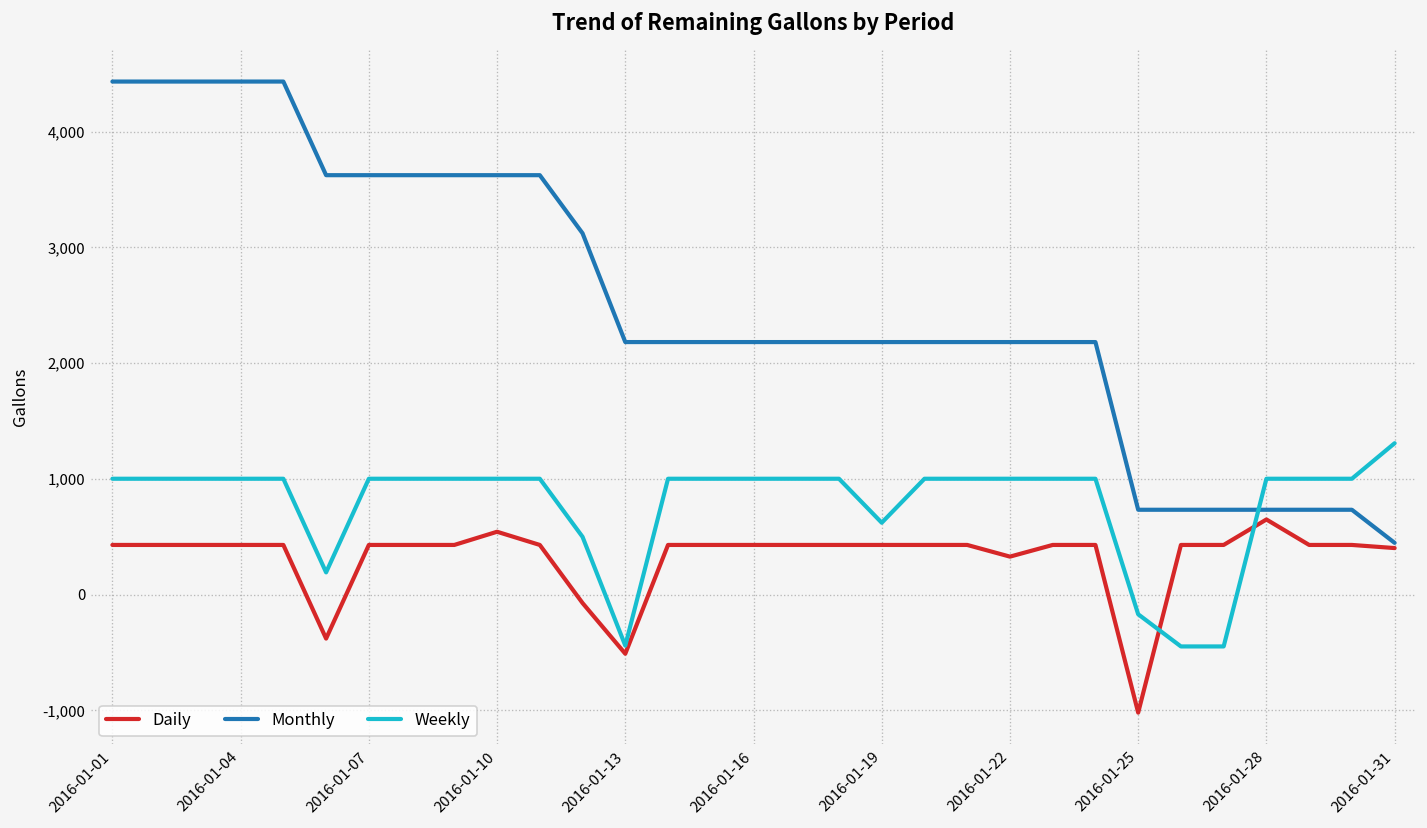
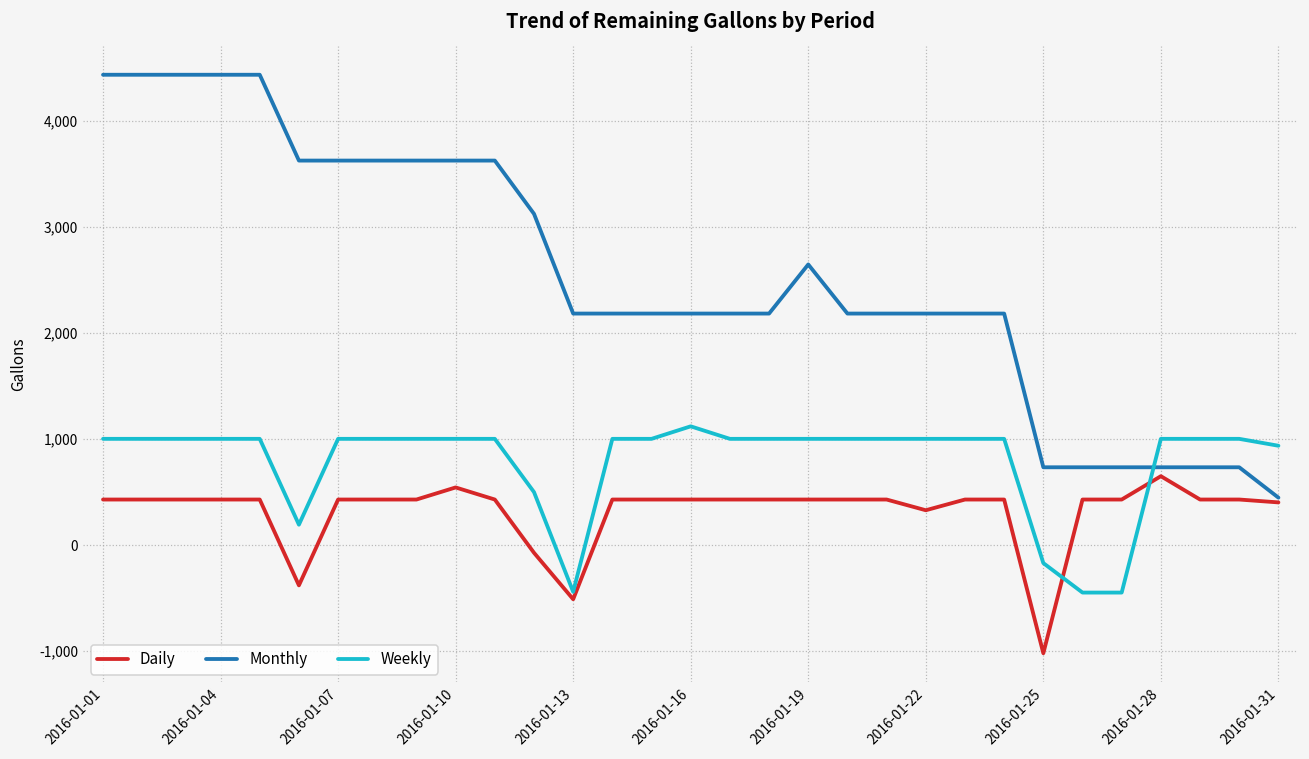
Weekly, 2016-01-16: 1,000 -> 1,100
Monthly, 2016-01-19: 2,200 -> 2,600
Weekly, 2016-01-19: 600 -> 1,000
Weekly, 2016-01-31: 1,300 -> 900
